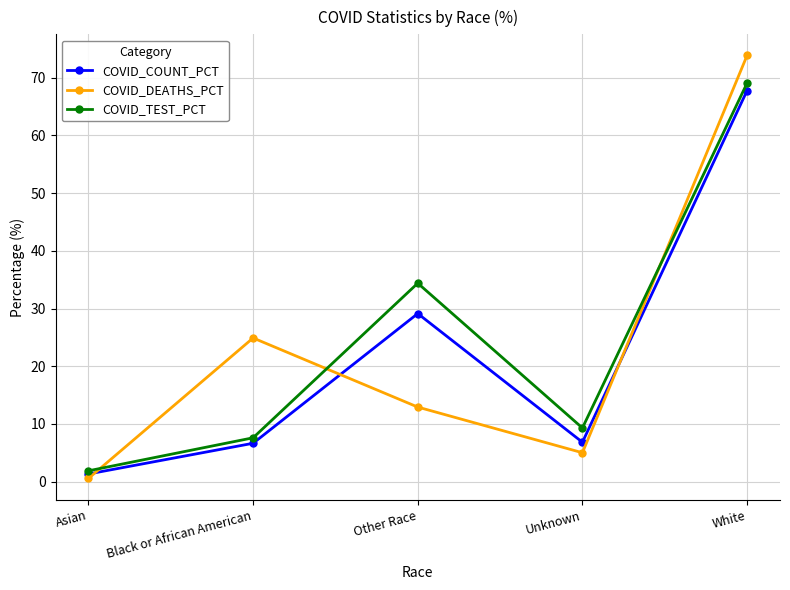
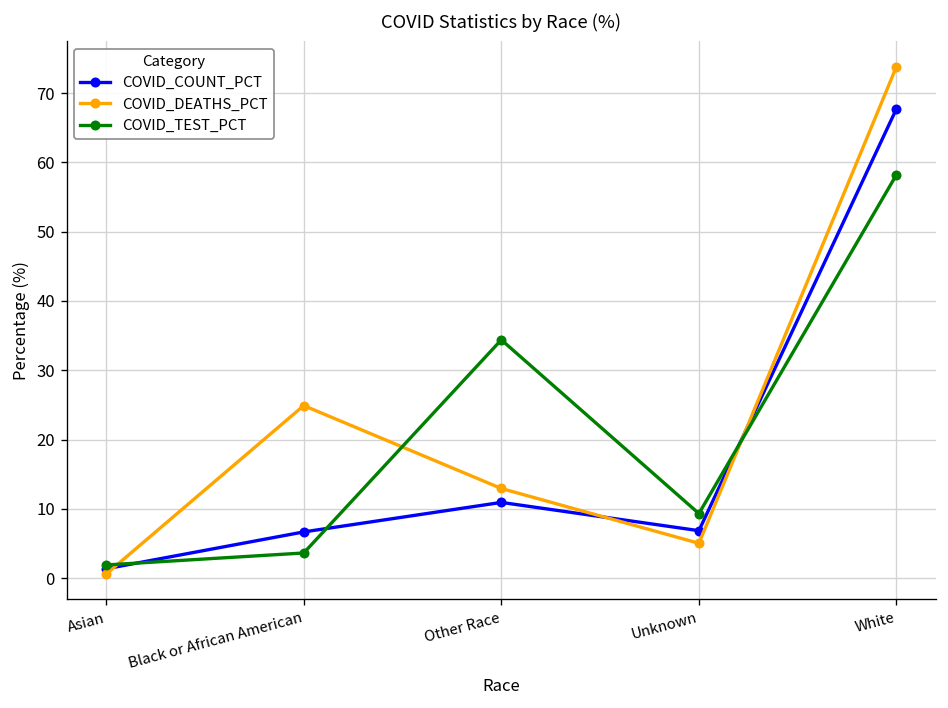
COVID_TEST_PCT, Black or African American: 8 -> 4
COVID_COUNT_PCT, Other Race: 29 -> 11
COVID_TEST_PCT, White: 69 -> 58
